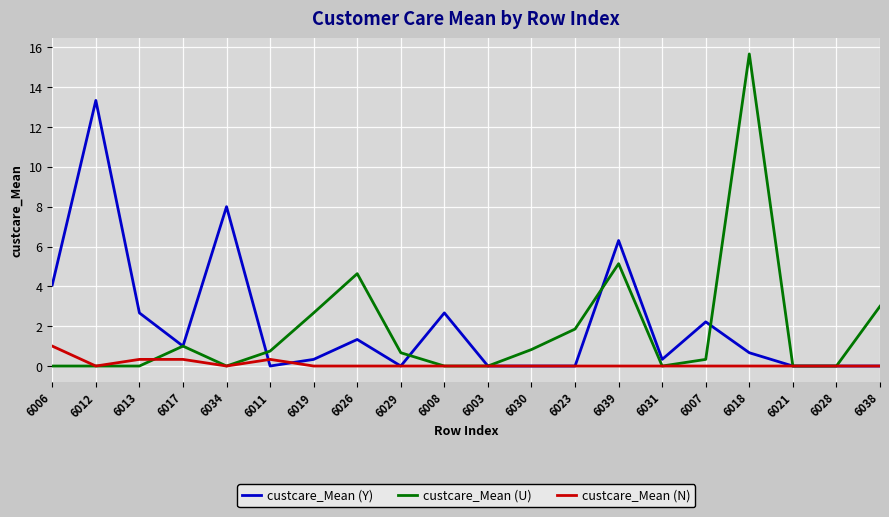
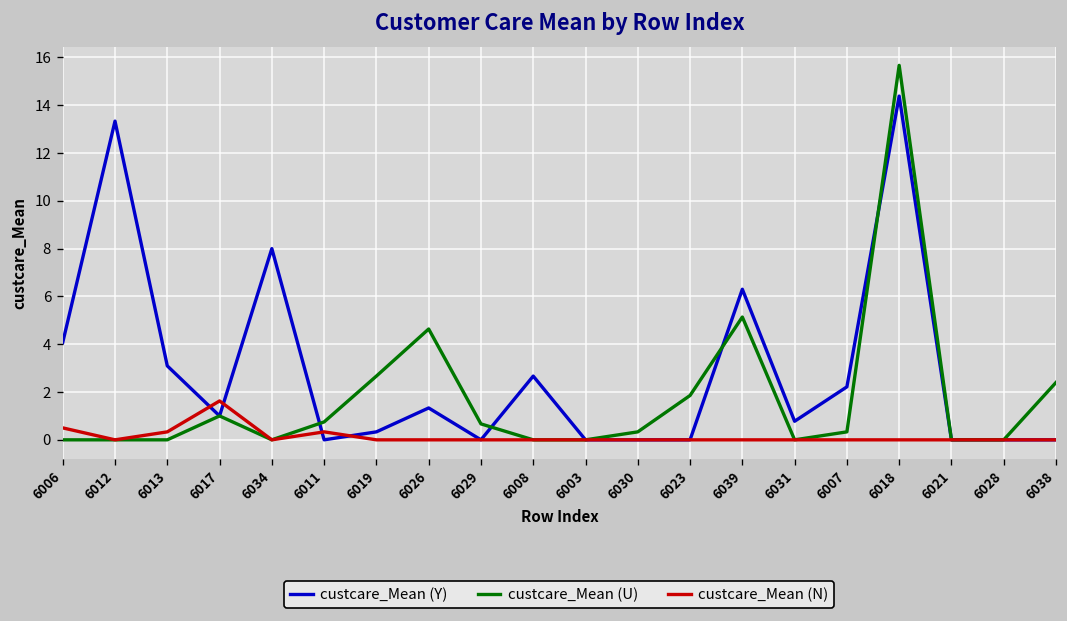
custcare_Mean (N), 6006: 1.0 -> 0.5
custcare_Mean (Y), 6013: 2.7 -> 3.1
custcare_Mean (N), 6017: 0.3 -> 1.6
custcare_Mean (U), 6030: 0.8 -> 0.3
custcare_Mean (Y), 6031: 0.3 -> 0.8
custcare_Mean (Y), 6018: 0.7 -> 14.4
custcare_Mean (U), 6038: 3.0 -> 2.4
